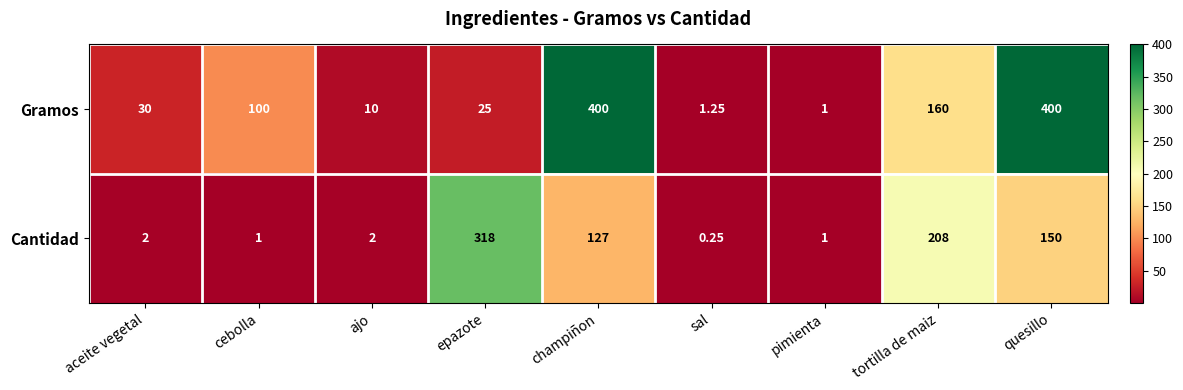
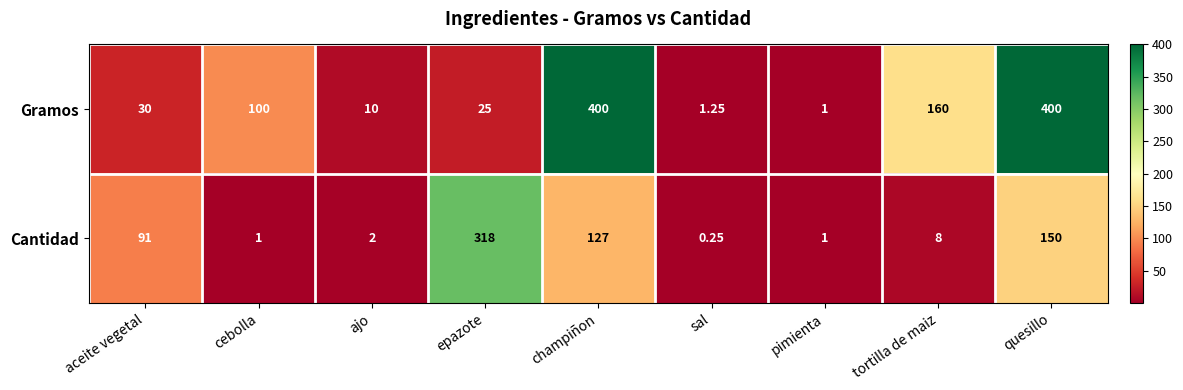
Cantidad, aceite vegetal: 2 -> 91
Cantidad, tortilla de maiz: 208 -> 8
